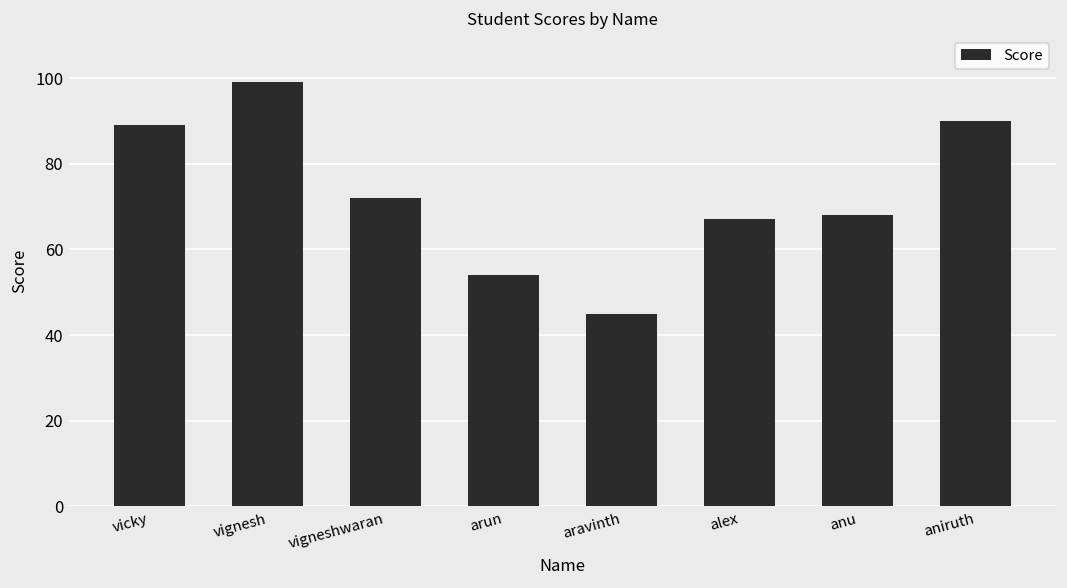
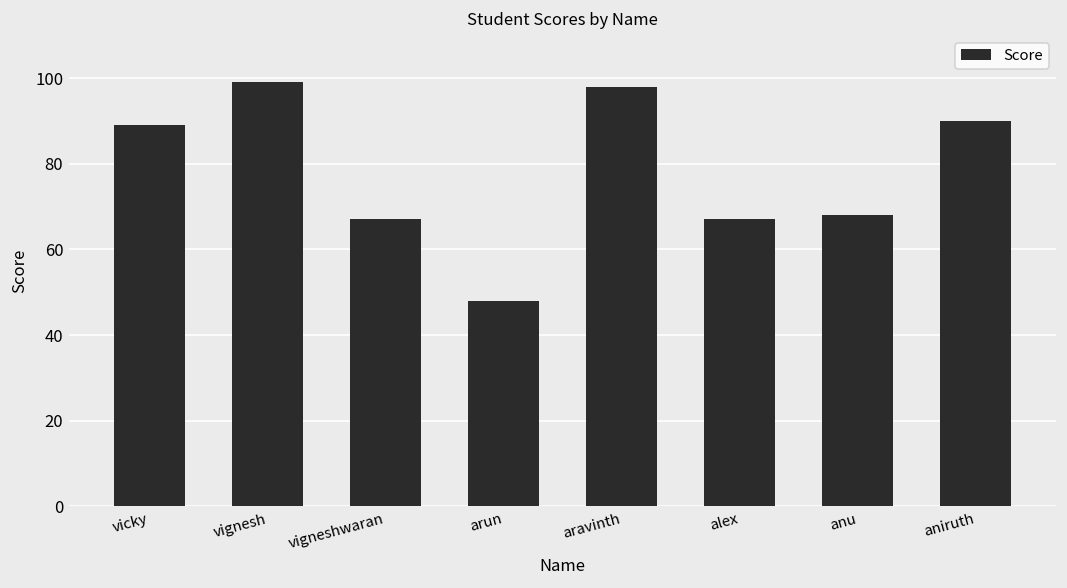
vigneshwaran: 72 -> 67
arun: 54 -> 48
aravinth: 45 -> 98
